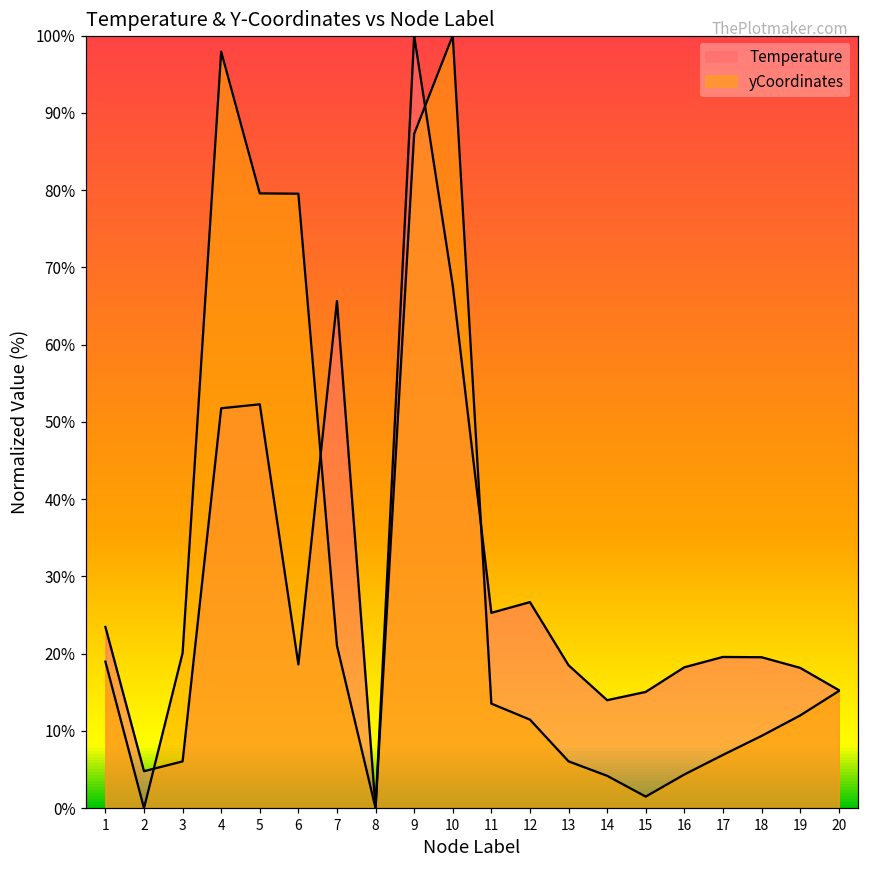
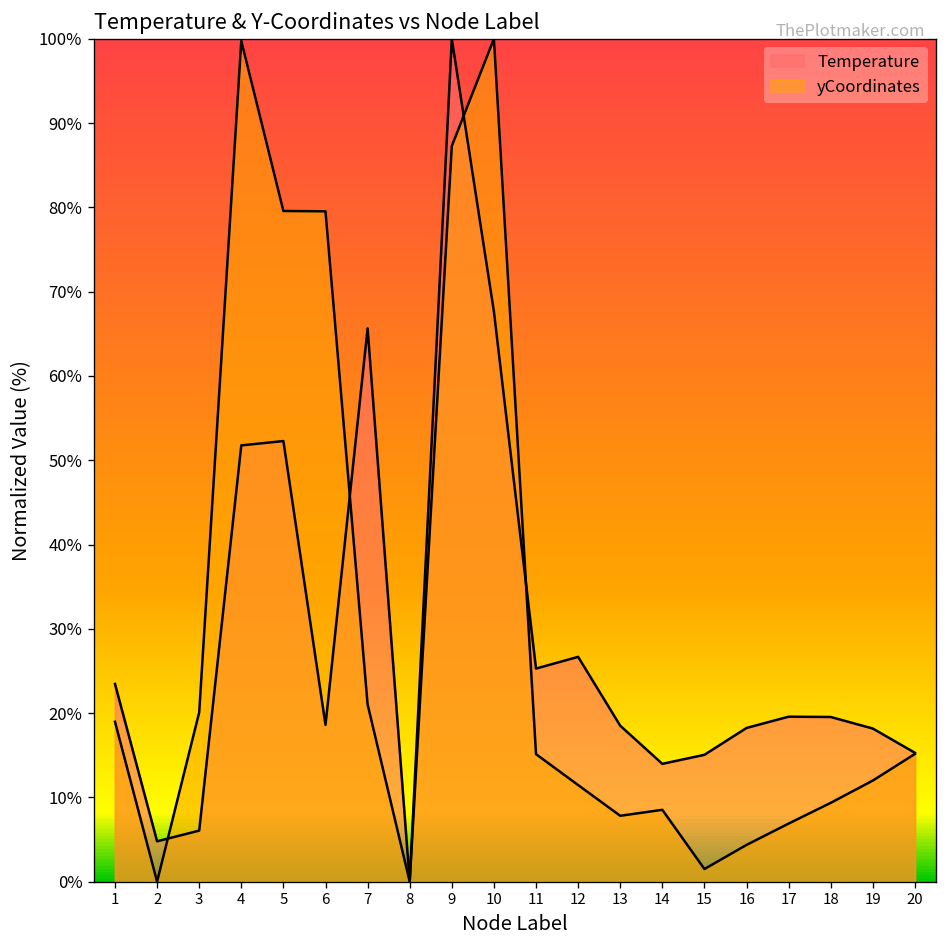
yCoordinates, 4: 98% -> 100%
yCoordinates, 11: 14% -> 15%
yCoordinates, 13: 6% -> 8%
yCoordinates, 14: 4% -> 9%
